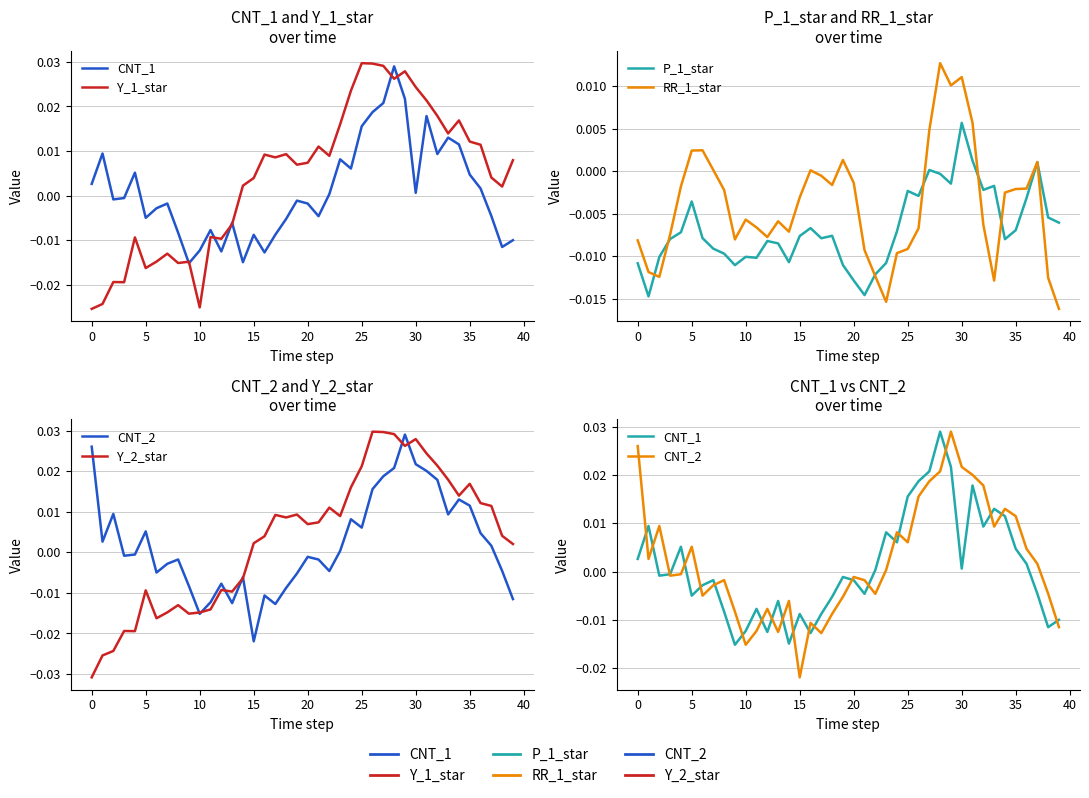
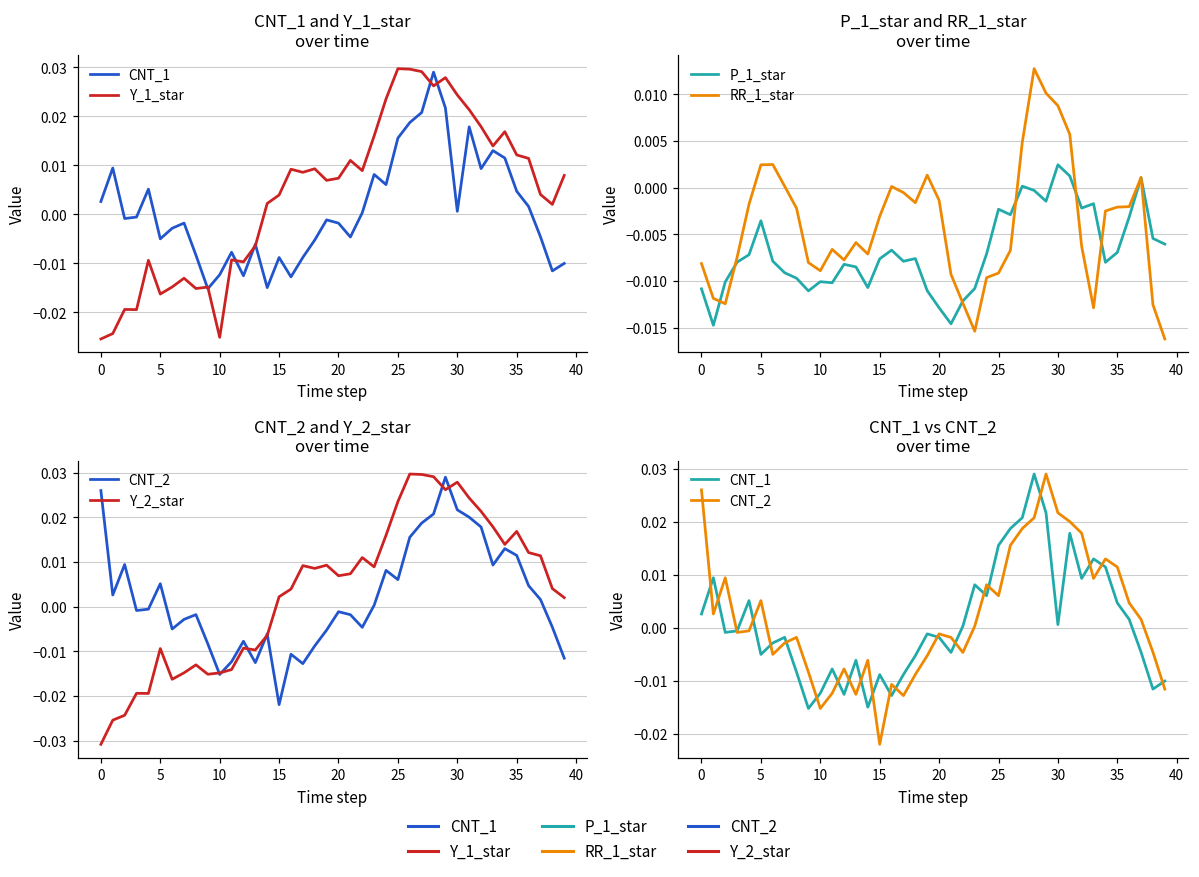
P_1_star and RR_1_star over time, RR_1_star, 10: -0.006 -> -0.009
P_1_star and RR_1_star over time, P_1_star, 30: 0.006 -> 0.002
P_1_star and RR_1_star over time, RR_1_star, 30: 0.011 -> 0.009
CNT_2 and Y_2_star over time, Y_2_star, 25: 0.021 -> 0.024
